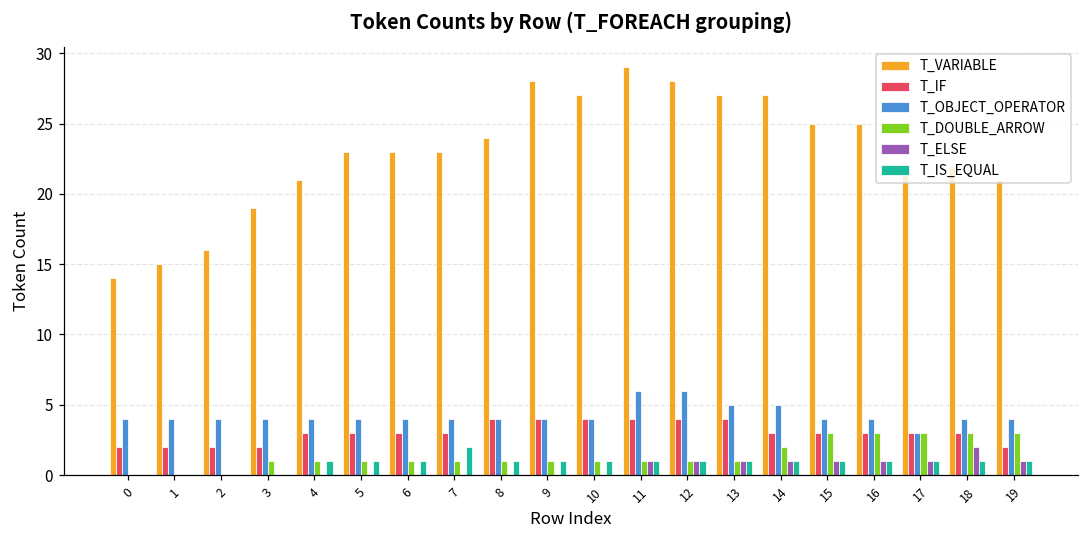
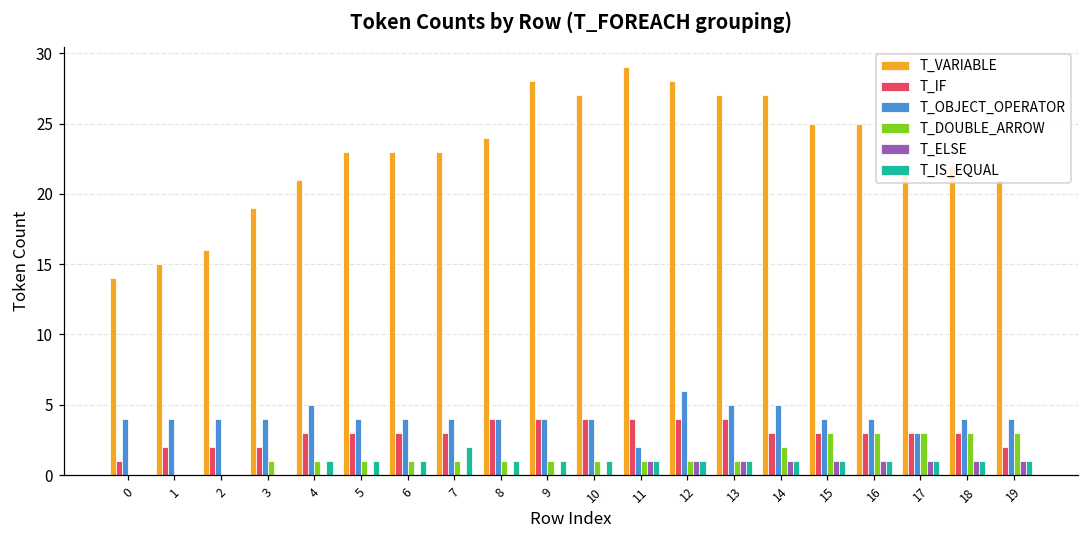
T_IF, 0: 2 -> 1
T_OBJECT_OPERATOR, 4: 4 -> 5
T_OBJECT_OPERATOR, 11: 6 -> 2
T_ELSE, 18: 2 -> 1
